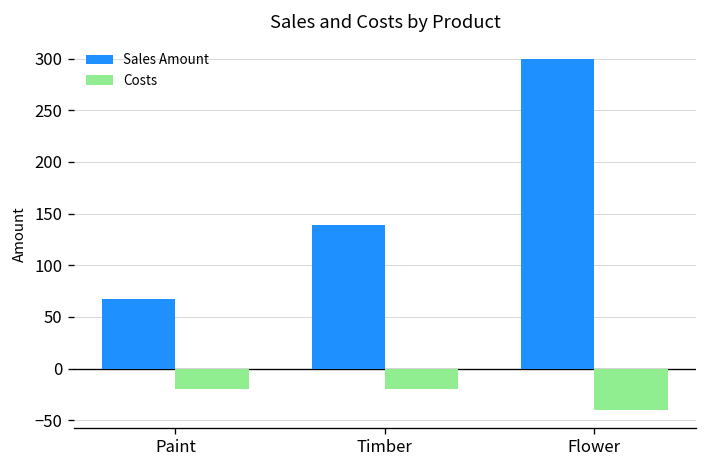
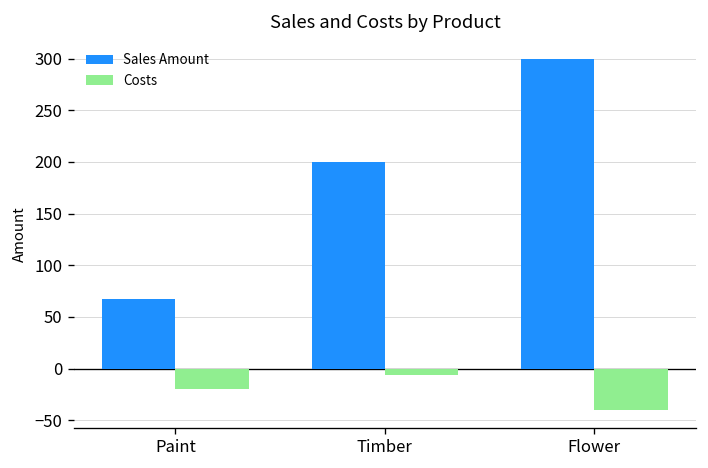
Sales Amount, Timber: 140 -> 200
Costs, Timber: -20 -> -10
